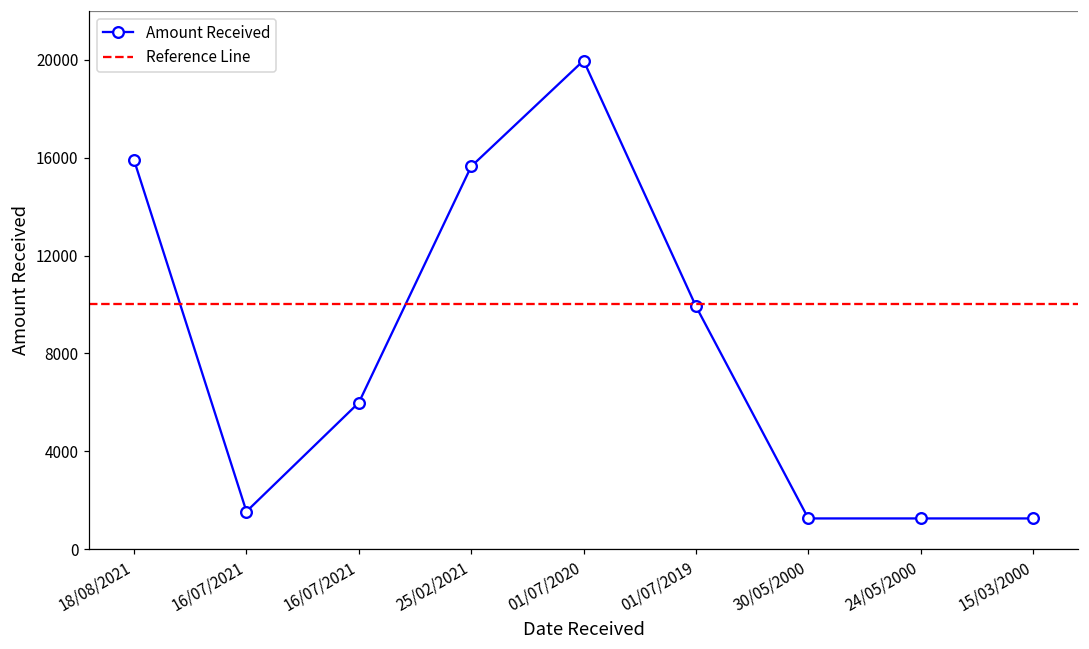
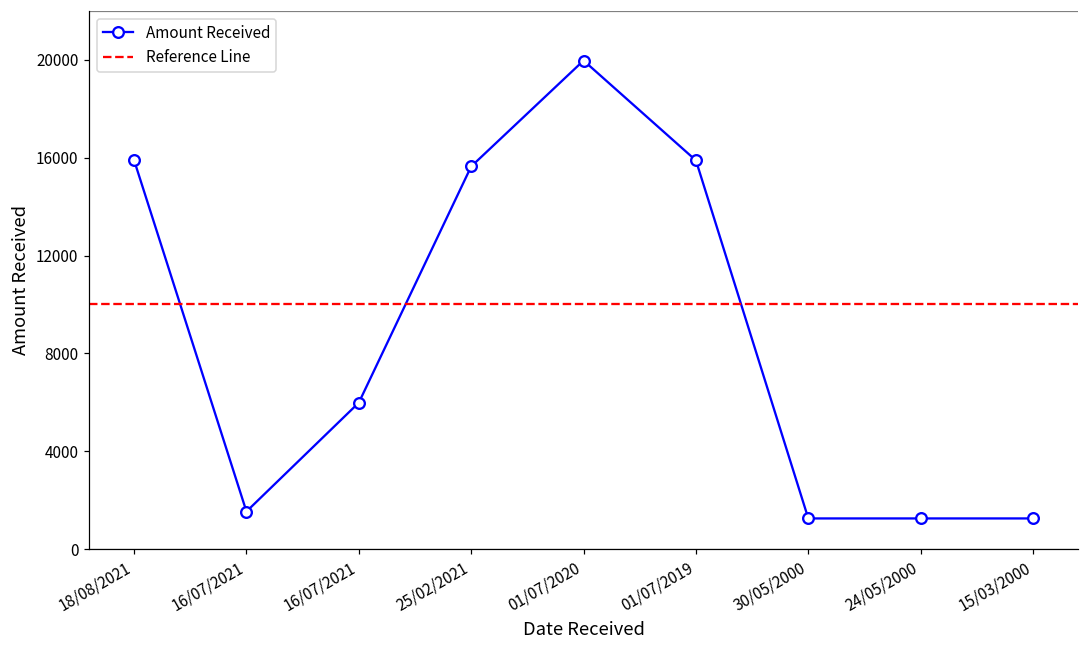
01/07/2019: 9900 -> 15900
